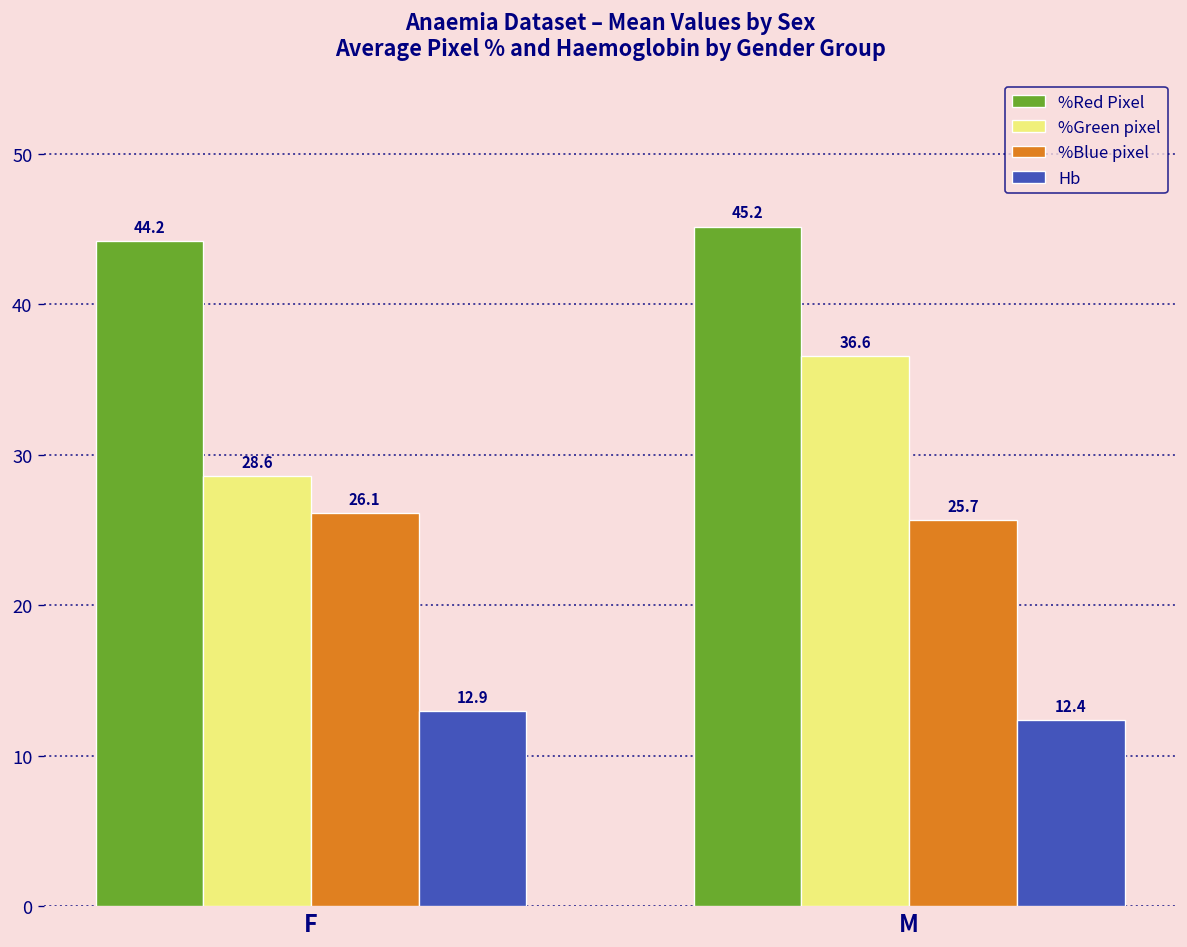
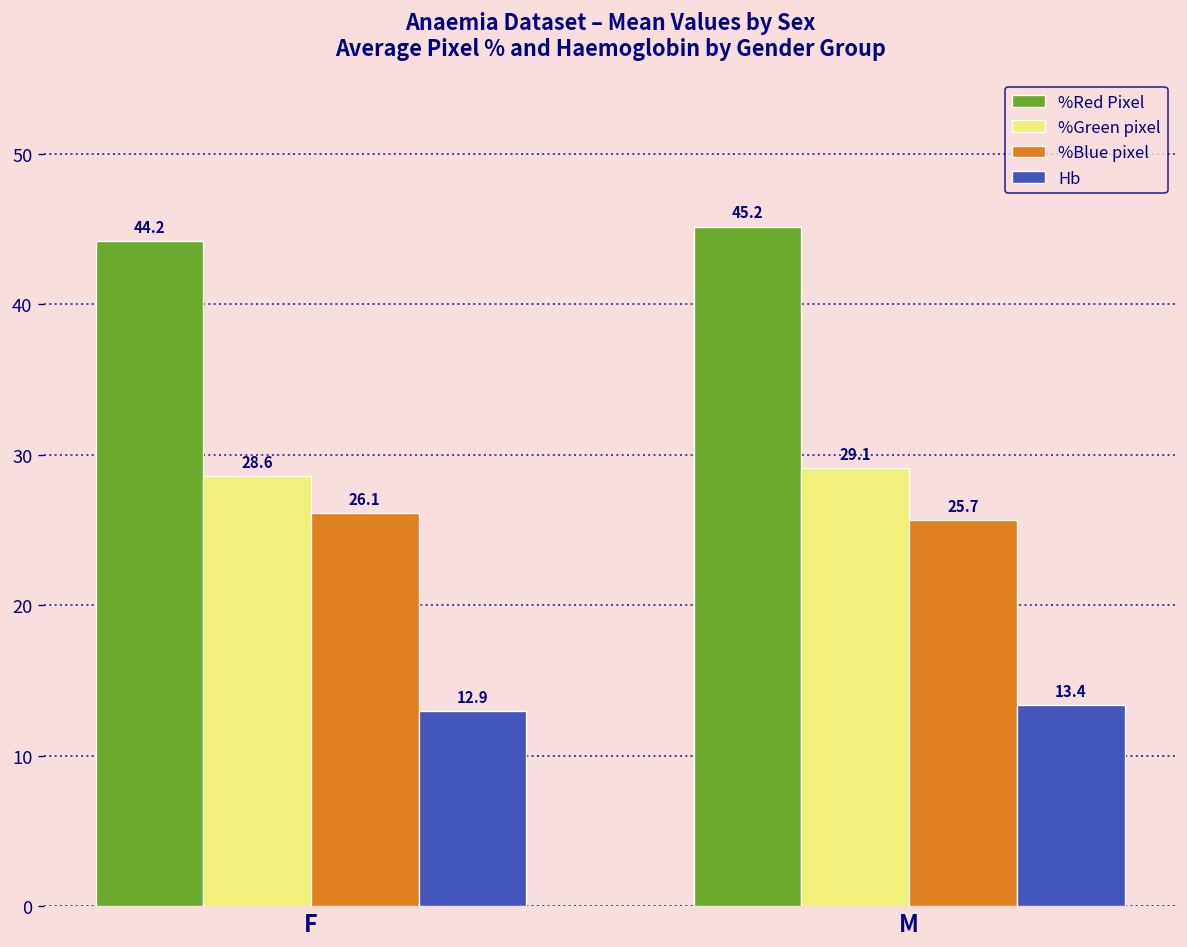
%Green pixel, M: 36.6 -> 29.1
Hb, M: 12.4 -> 13.4
